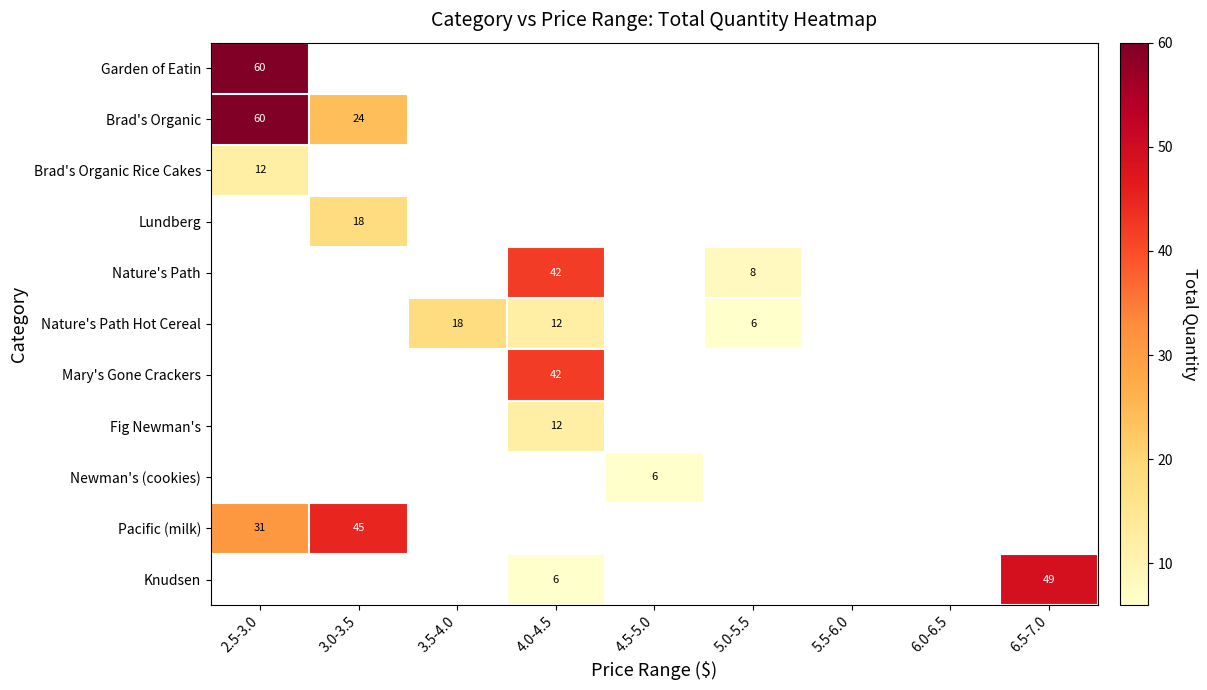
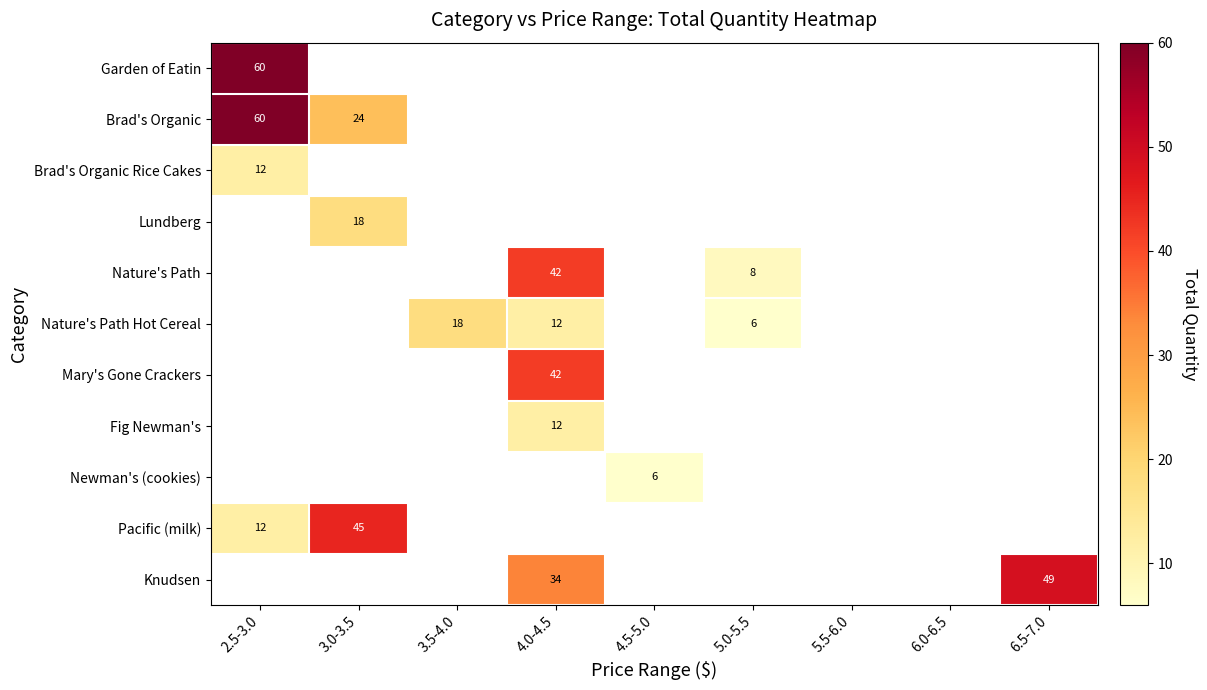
Pacific (milk), 2.5-3.0: 31 -> 12
Knudsen, 4.0-4.5: 6 -> 34
